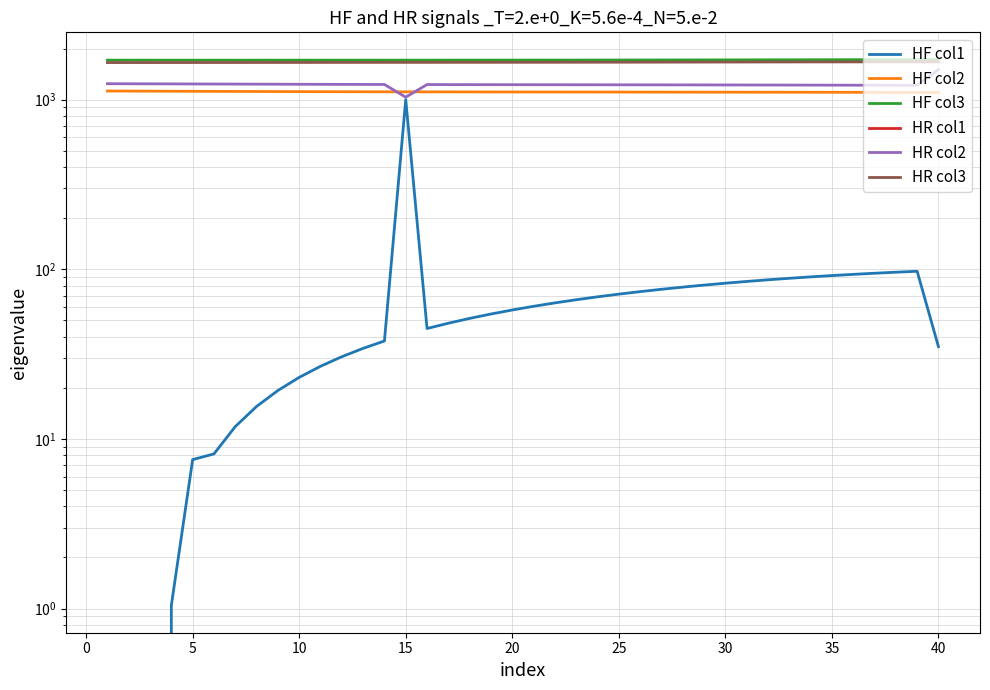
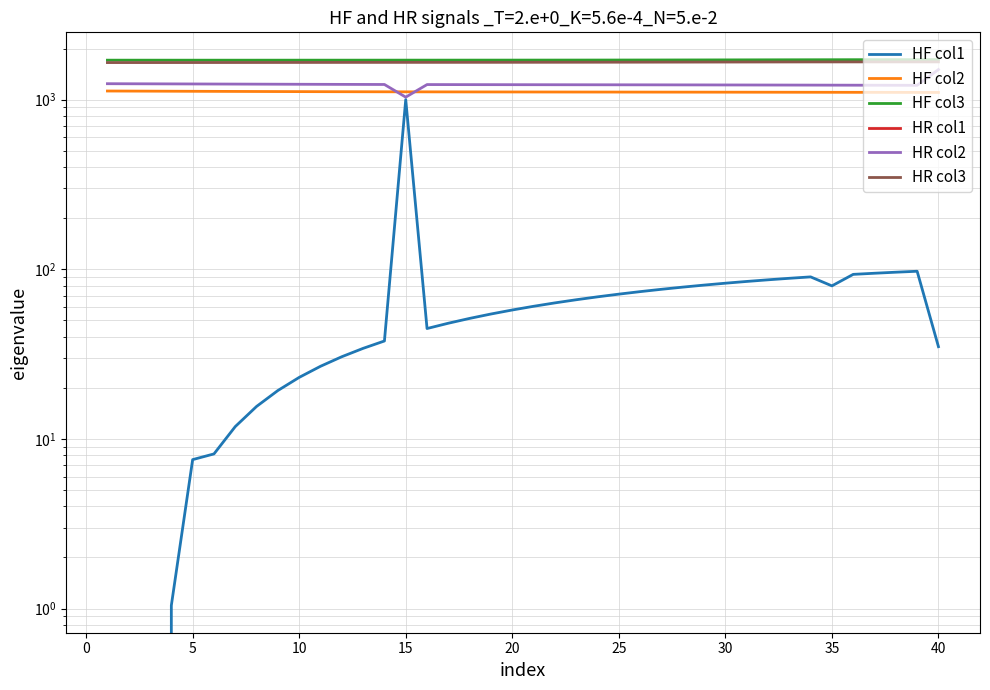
HF col1, 35: 90 -> 80
